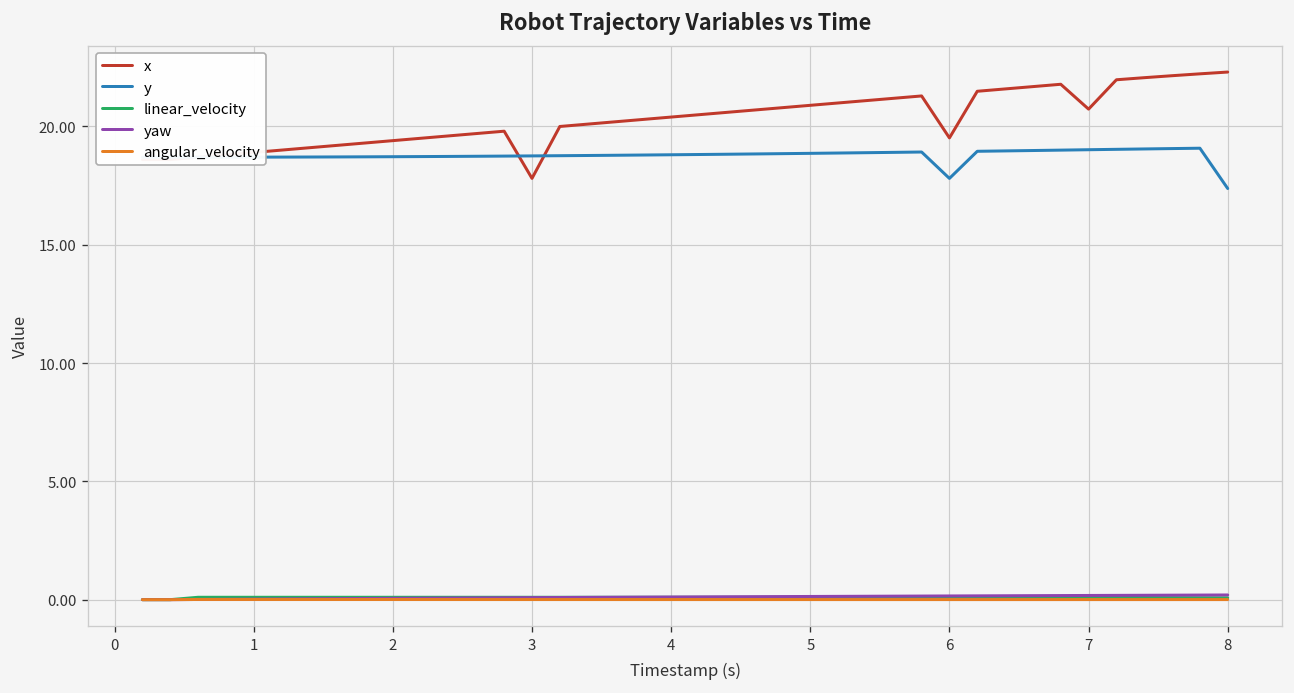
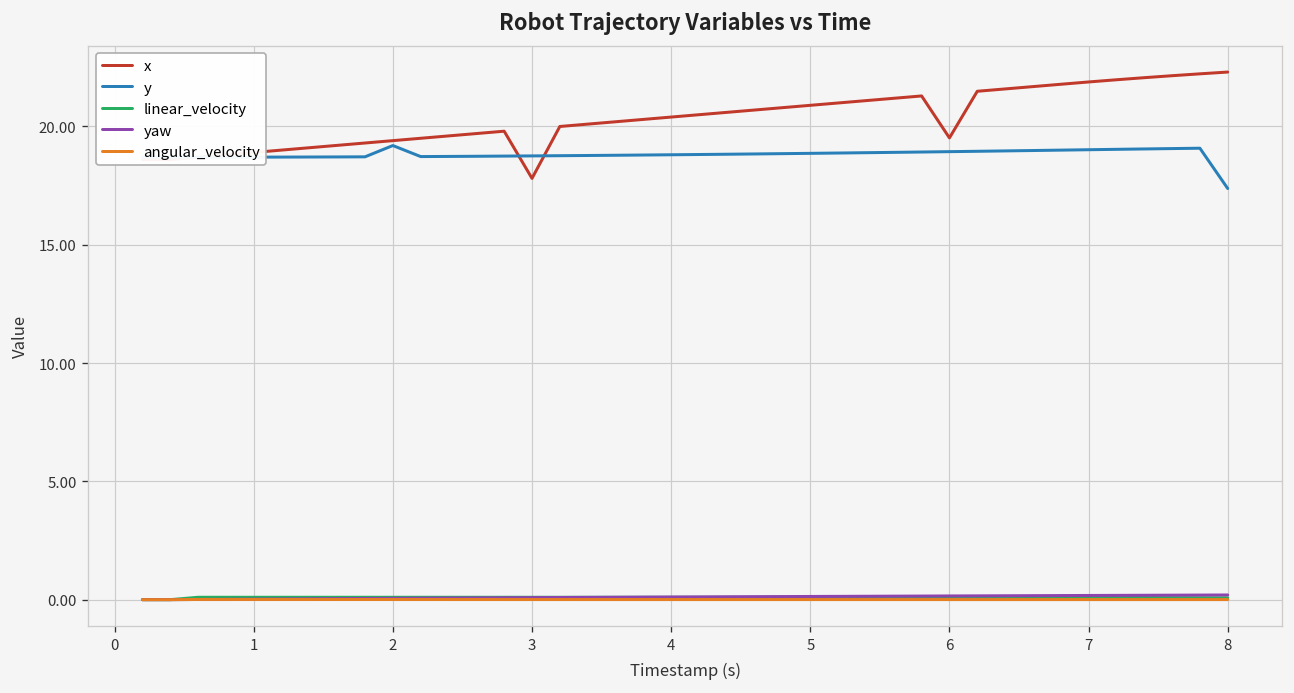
y, 2: 18.7 -> 19.2
y, 6: 17.8 -> 18.9
x, 7: 20.7 -> 21.9
